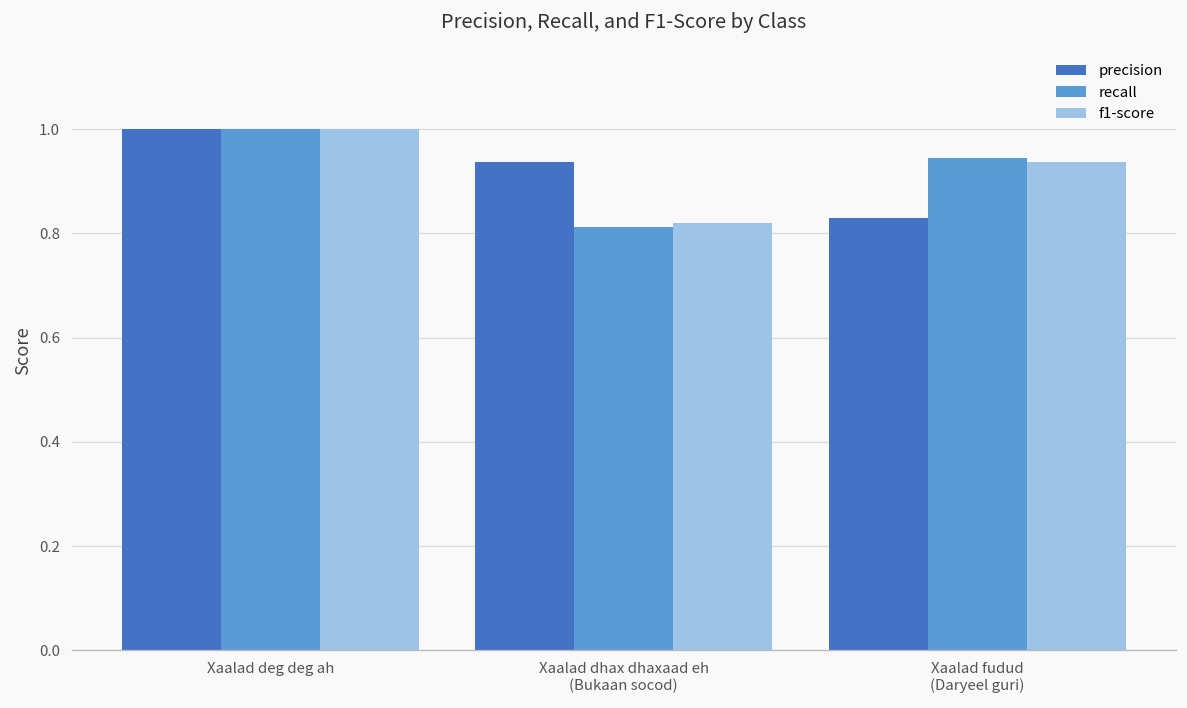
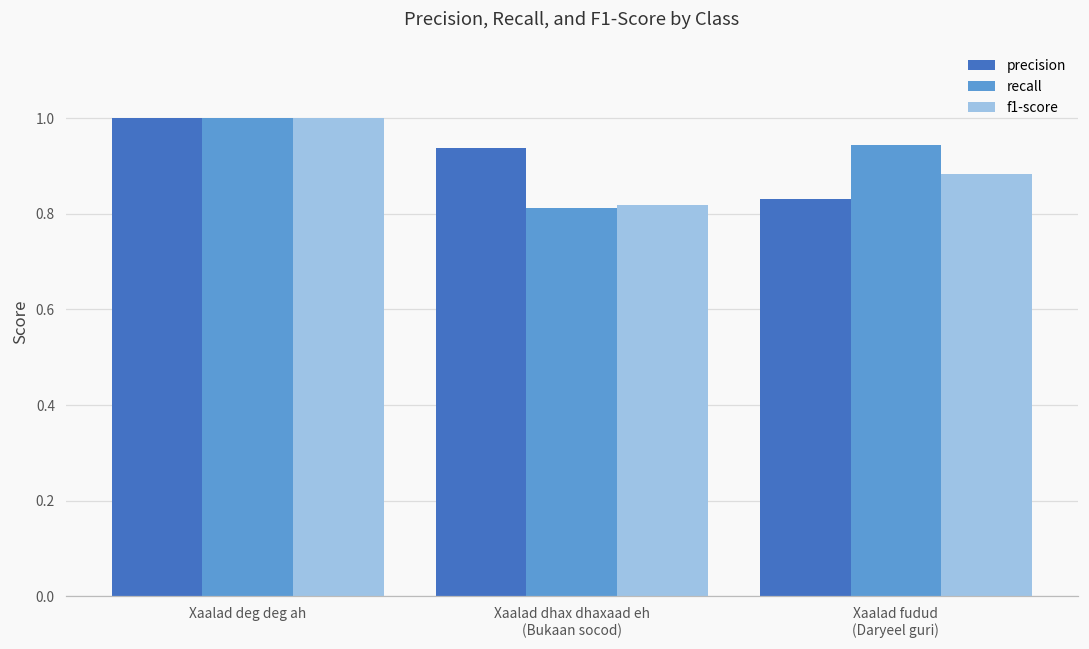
f1-score, Xaalad fudud (Daryeel guri): 0.94 -> 0.88
